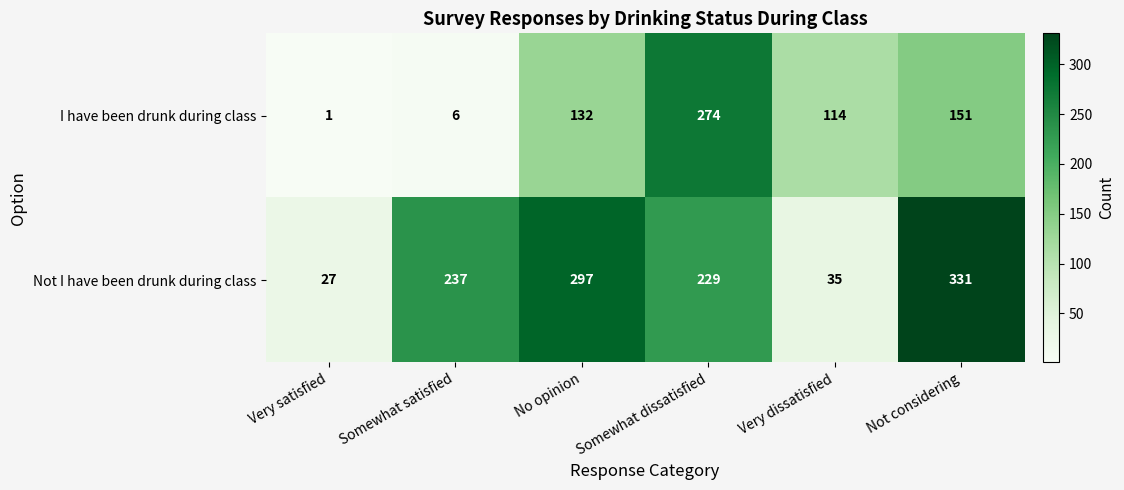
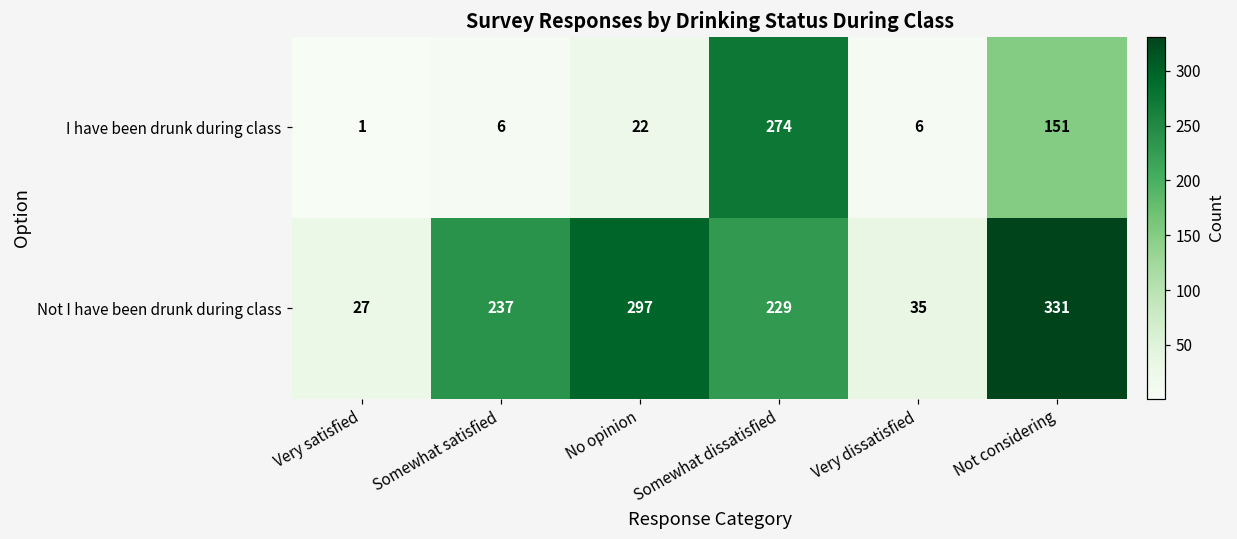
I have been drunk during class, No opinion: 132 -> 22
I have been drunk during class, Very dissatisfied: 114 -> 6
